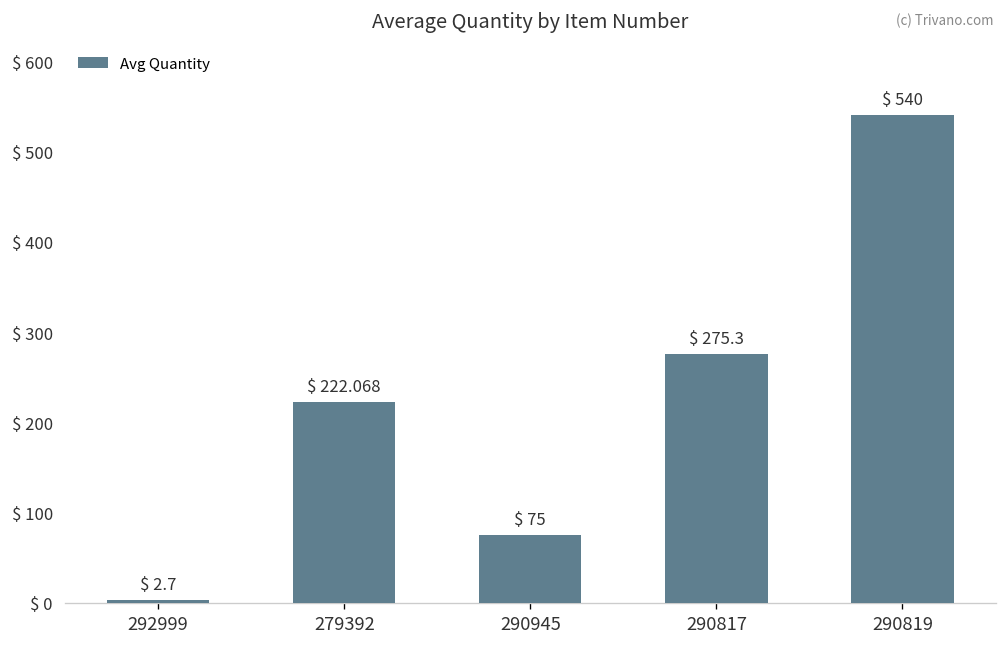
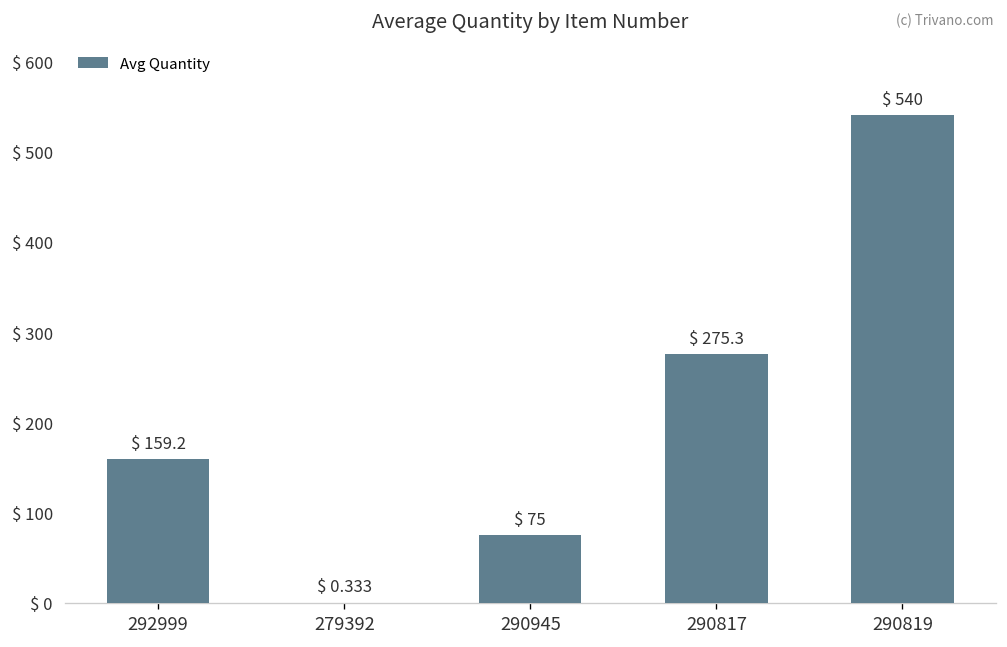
292999: 2.7 -> 159.2
279392: 222.068 -> 0.333
